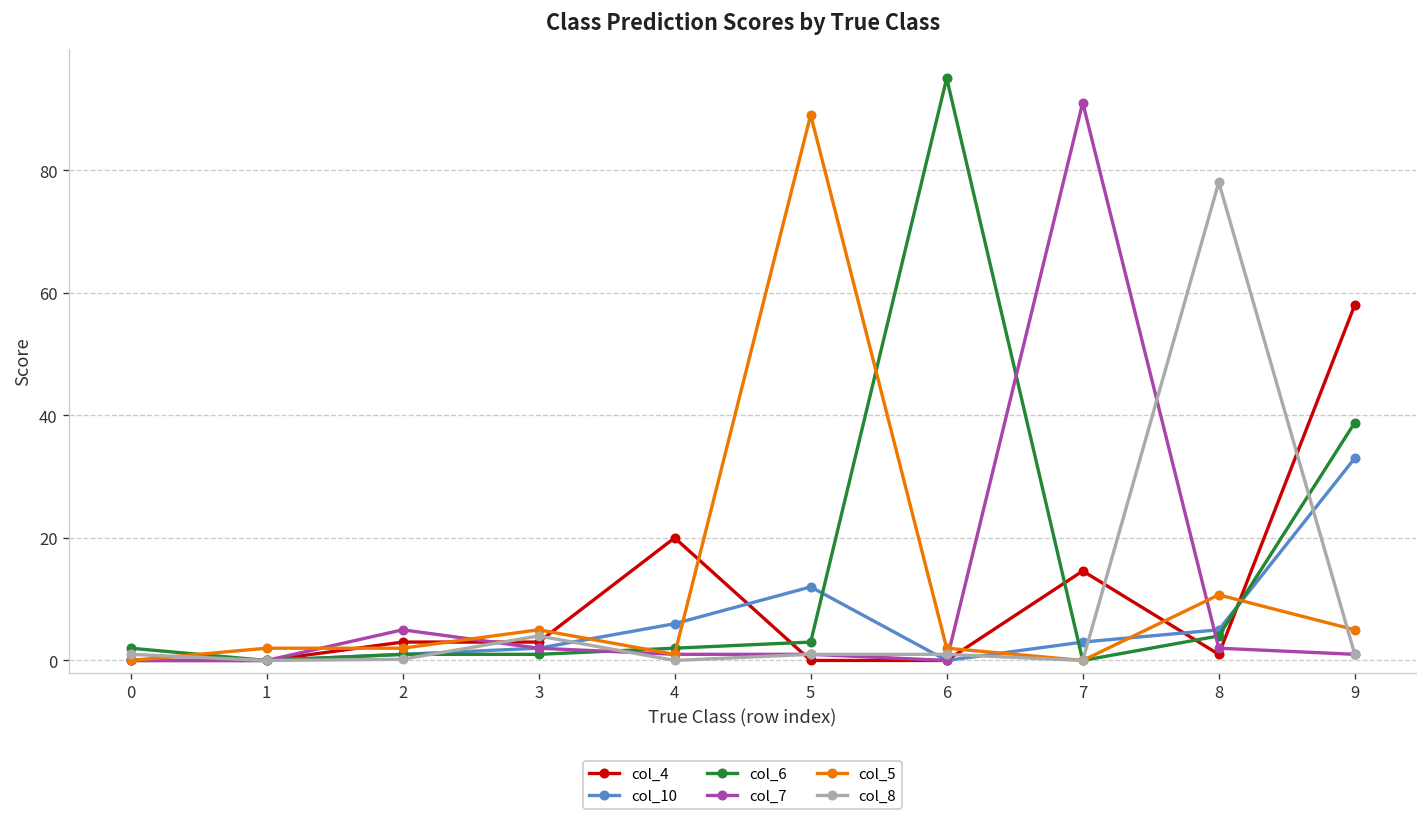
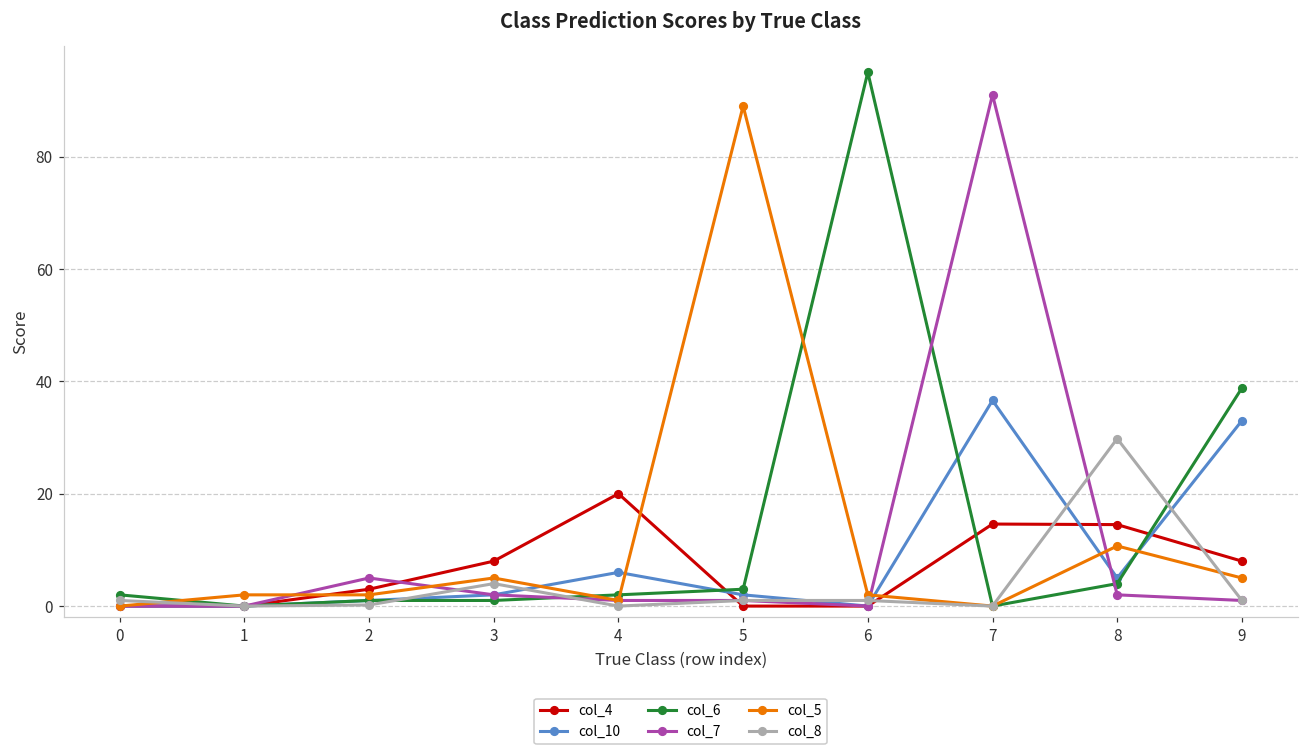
col_4, 3: 3 -> 8
col_10, 5: 12 -> 2
col_10, 7: 3 -> 37
col_4, 8: 1 -> 15
col_8, 8: 78 -> 30
col_4, 9: 58 -> 8
